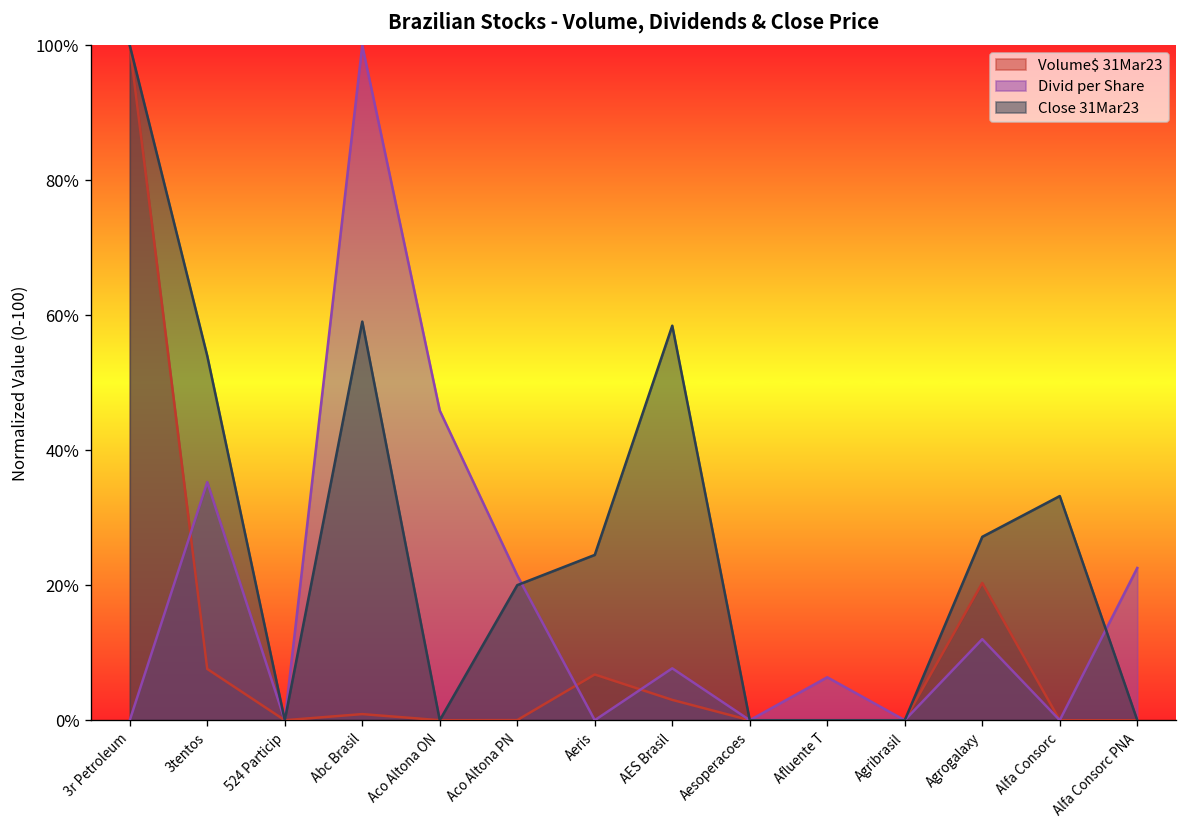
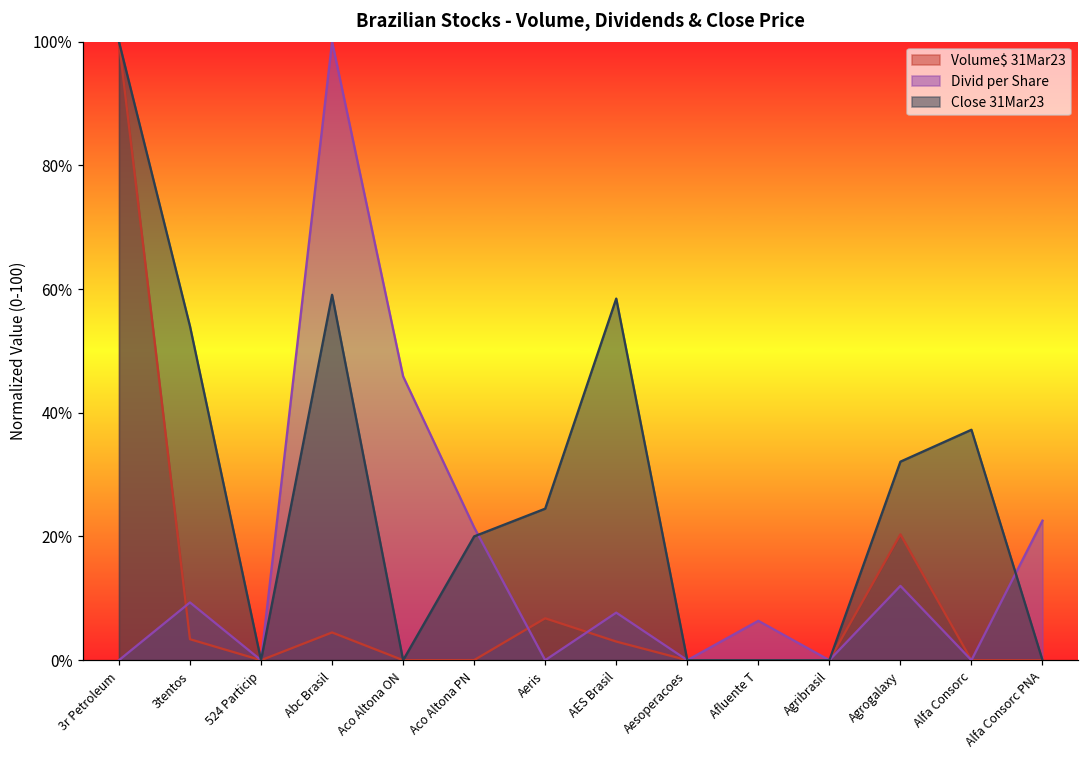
Volume$ 31Mar23, 3tentos: 8% -> 3%
Divid per Share, 3tentos: 35% -> 9%
Volume$ 31Mar23, Abc Brasil: 1% -> 4%
Close 31Mar23, Agrogalaxy: 27% -> 32%
Close 31Mar23, Alfa Consorc: 33% -> 37%
